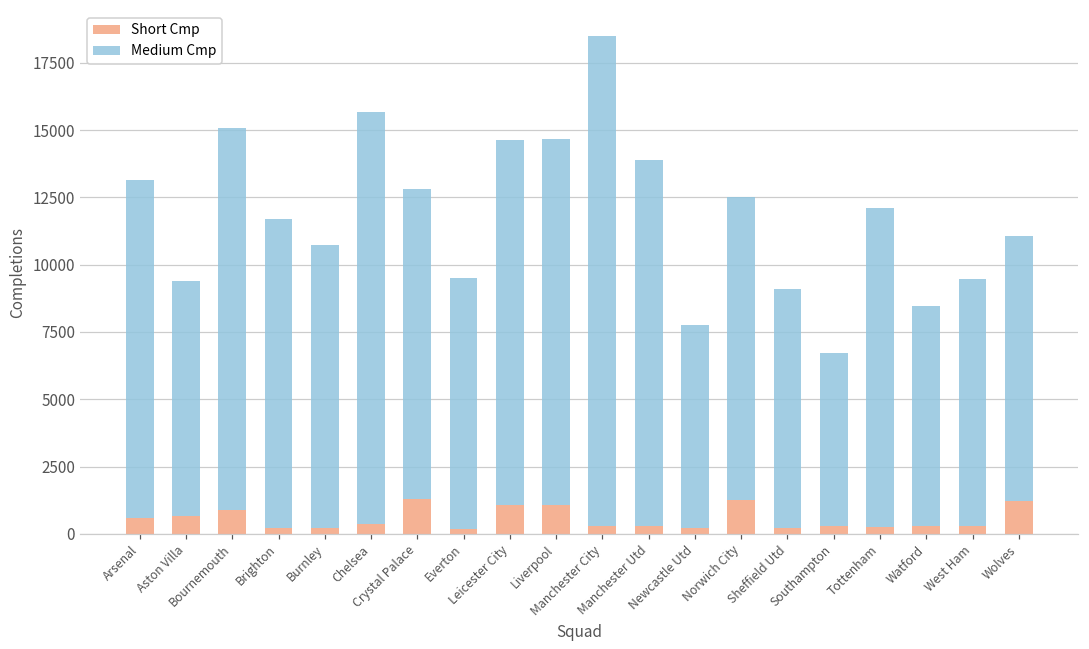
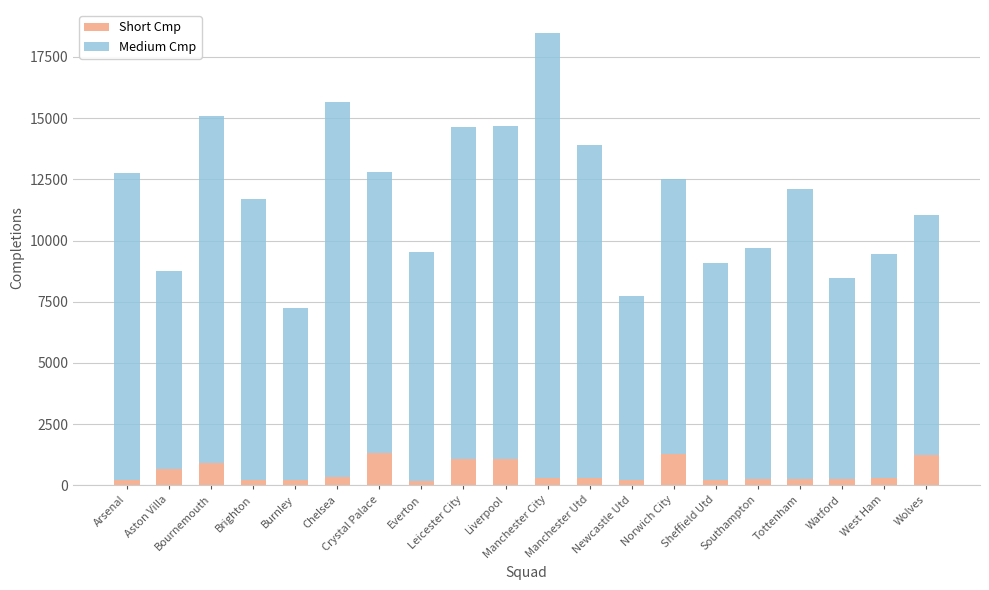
Short Cmp, Arsenal: 600 -> 200
Medium Cmp, Aston Villa: 8700 -> 8100
Medium Cmp, Burnley: 10500 -> 7000
Medium Cmp, Southampton: 6400 -> 9400
